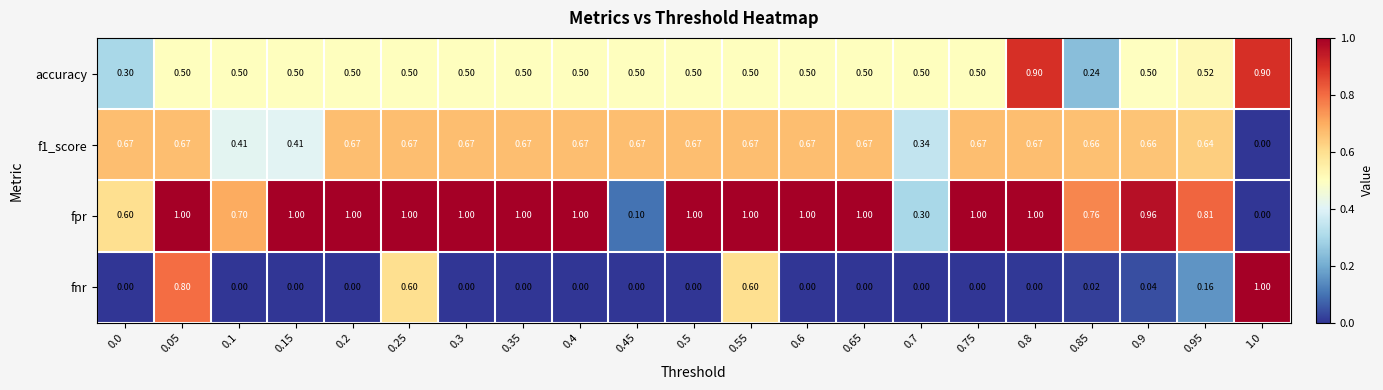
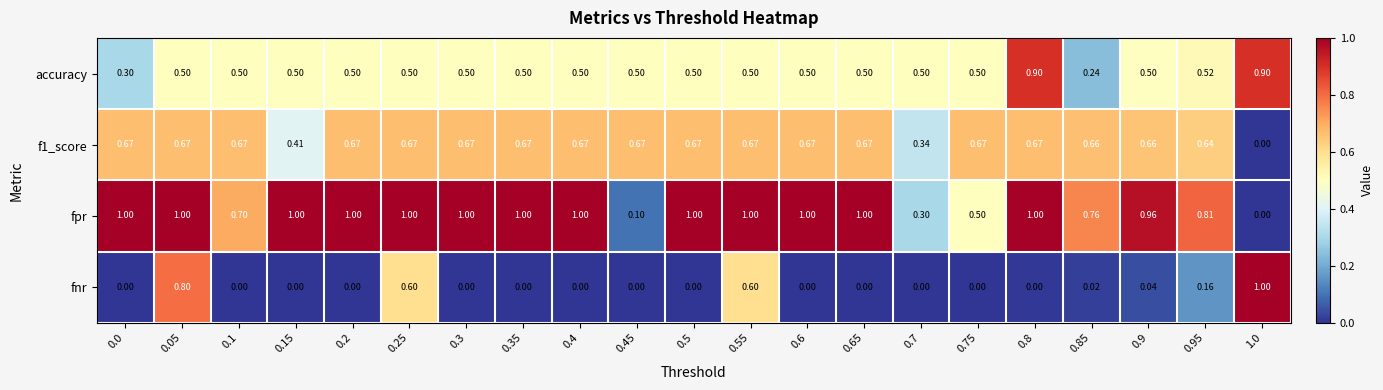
f1_score, 0.1: 0.41 -> 0.67
fpr, 0.0: 0.60 -> 1.00
fpr, 0.75: 1.00 -> 0.50
